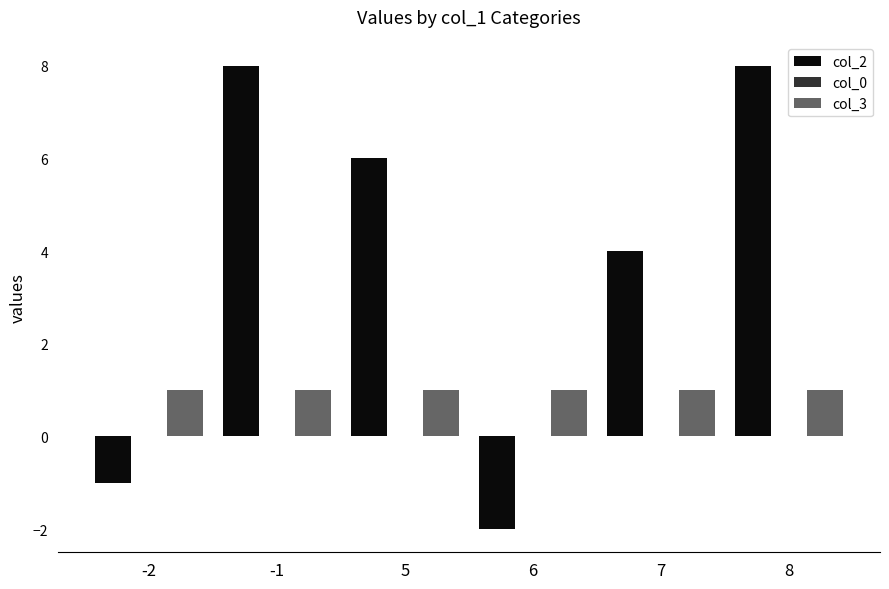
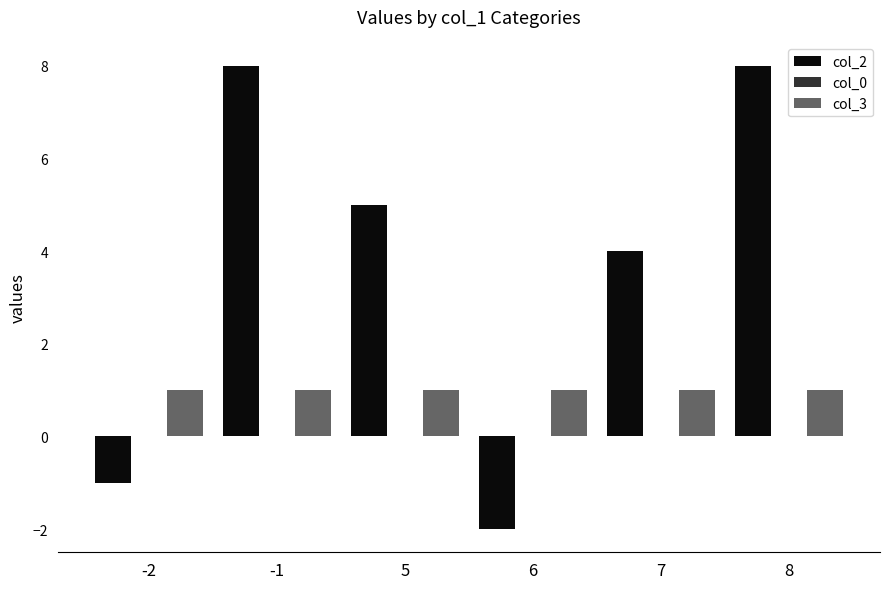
col_2, 5: 6 -> 5
